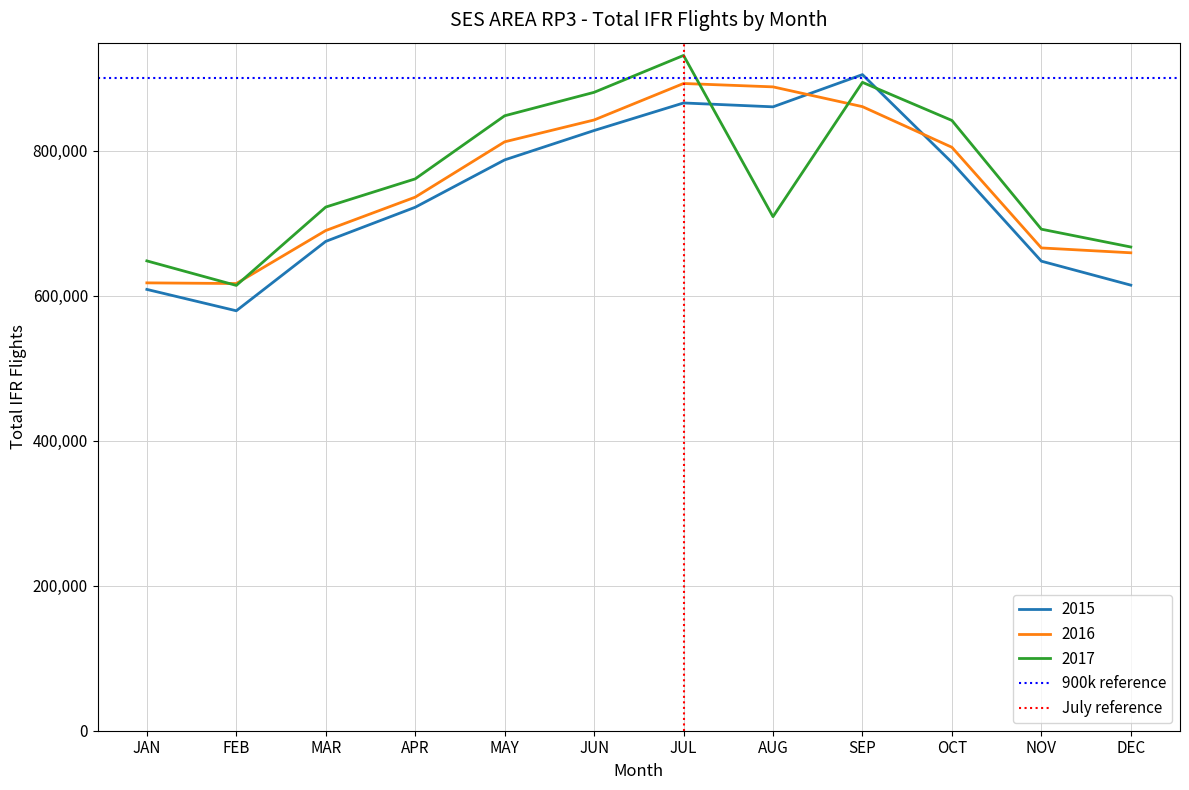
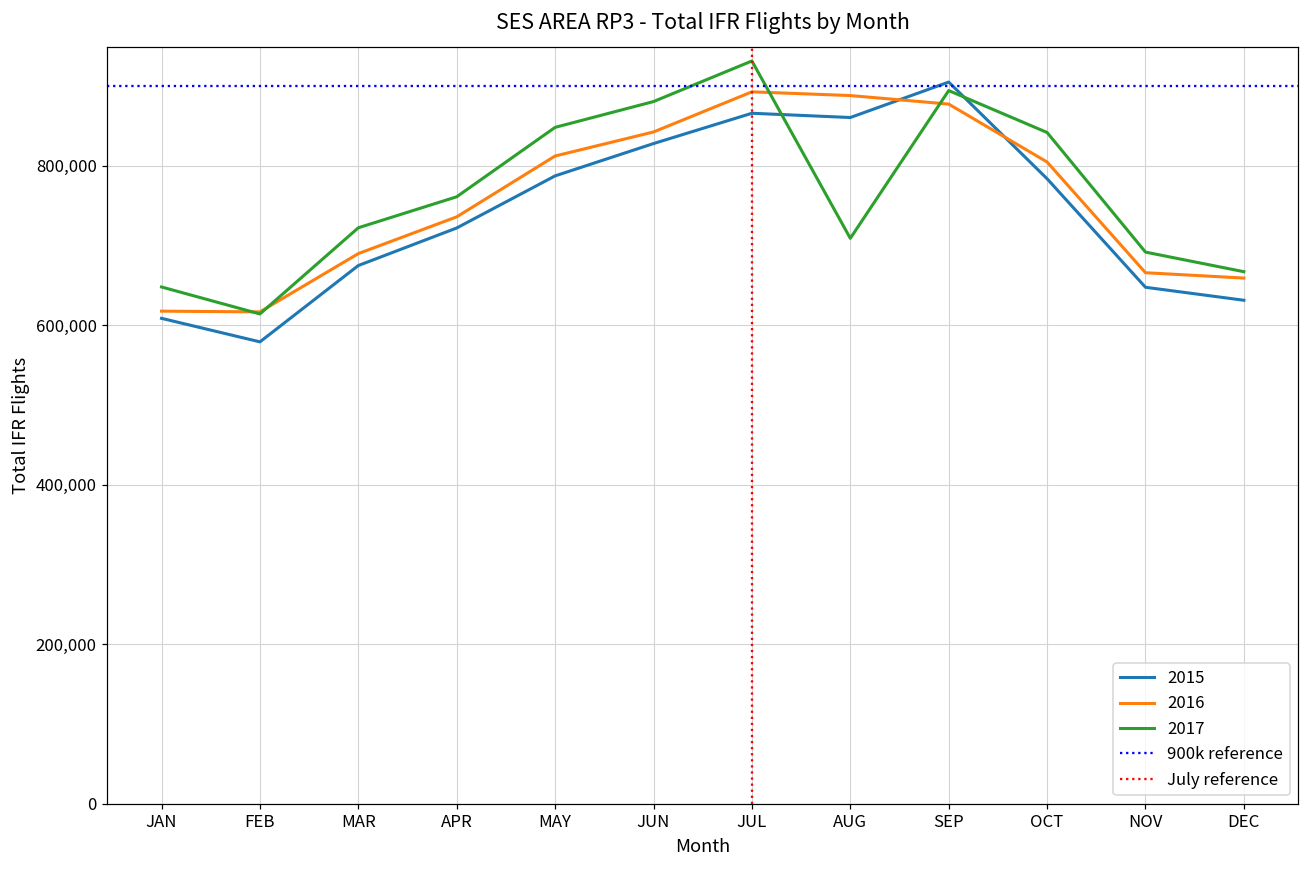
2016, SEP: 860,000 -> 880,000
2015, DEC: 610,000 -> 630,000
